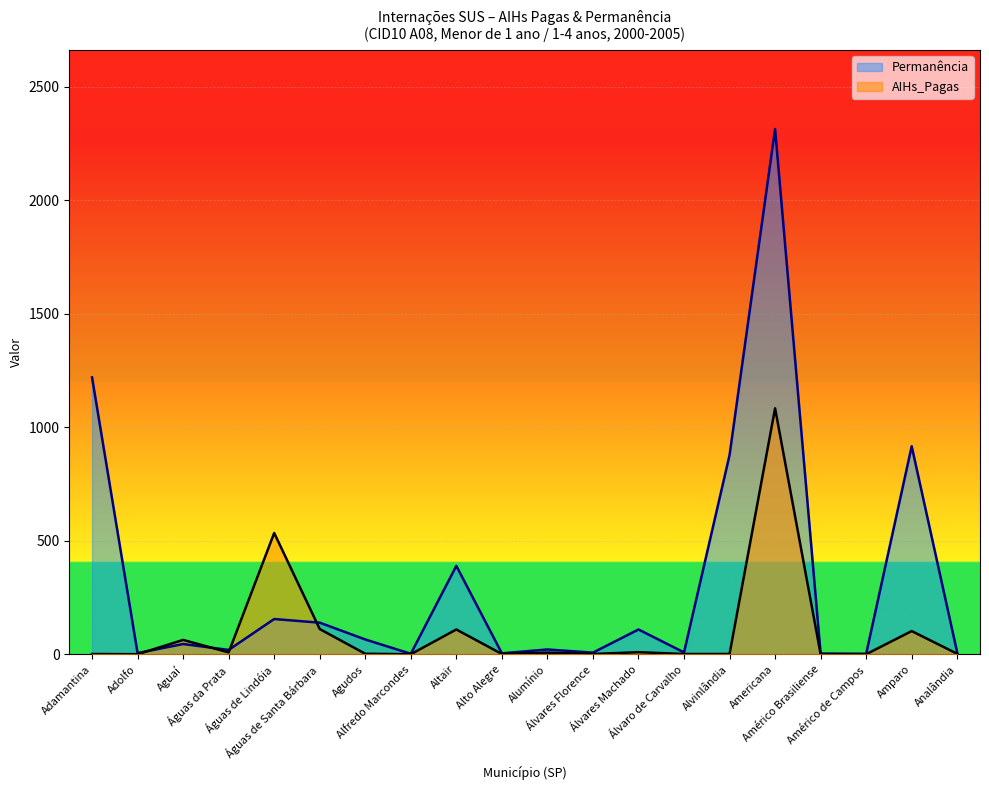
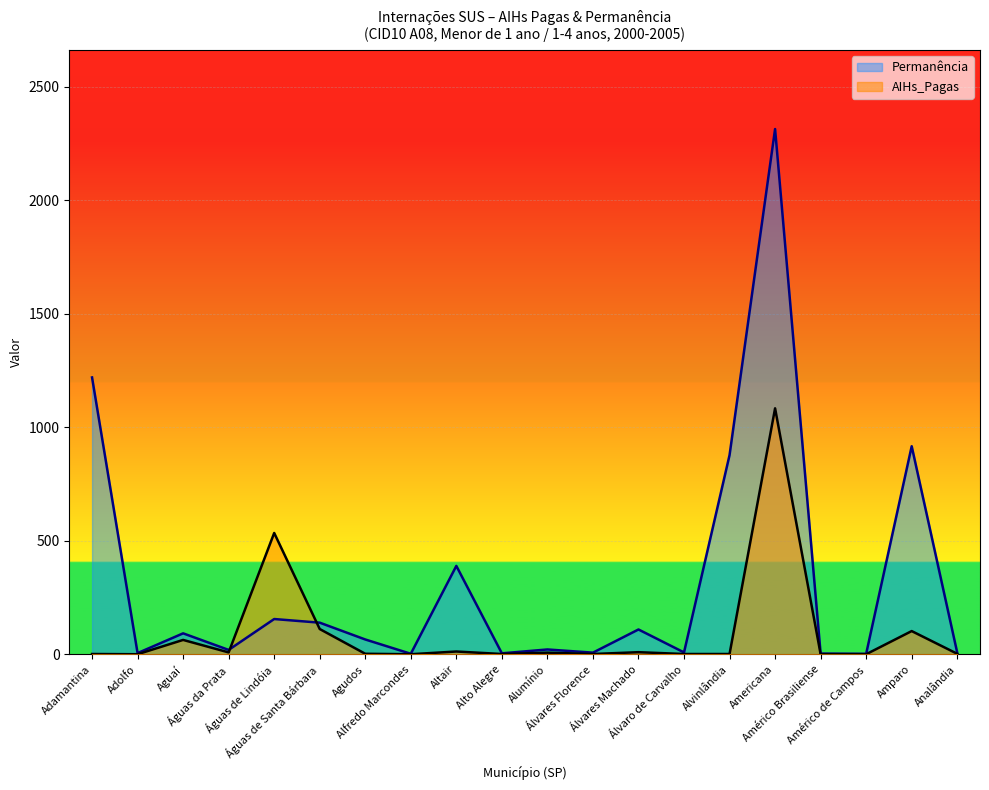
Permanência, Aguaí: 50 -> 90
AIHs_Pagas, Altair: 110 -> 10
